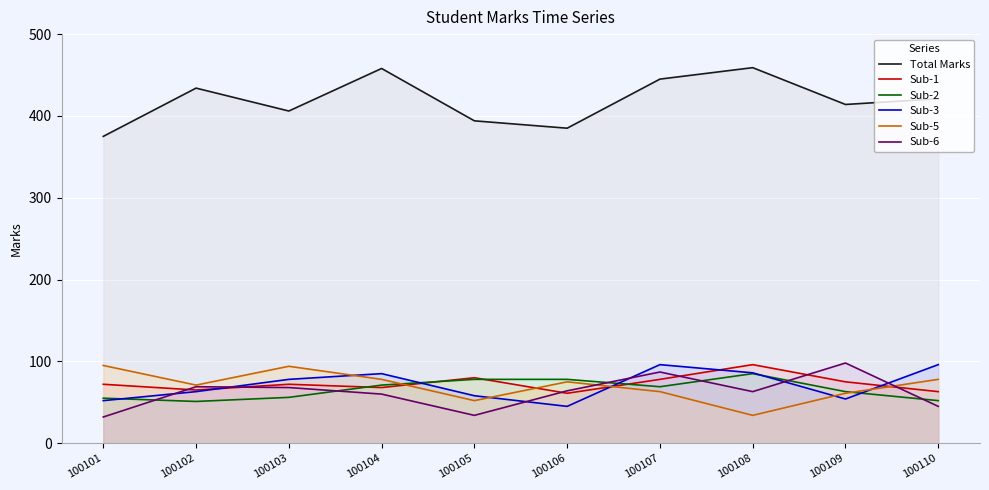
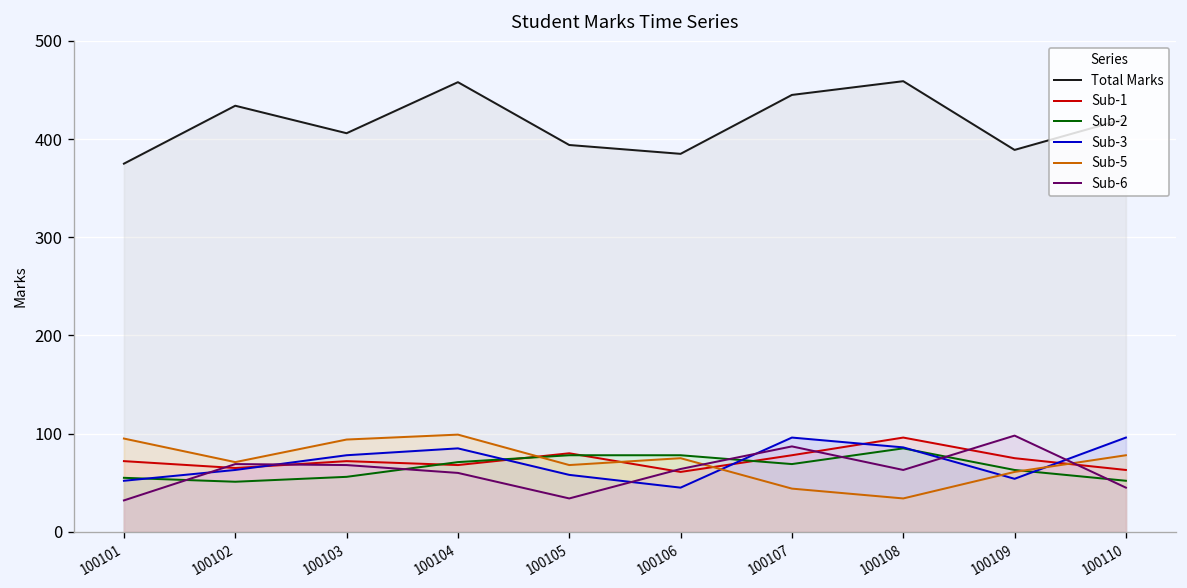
Sub-5, 100104: 80 -> 100
Sub-5, 100105: 50 -> 70
Sub-5, 100107: 60 -> 40
Total Marks, 100109: 410 -> 390
